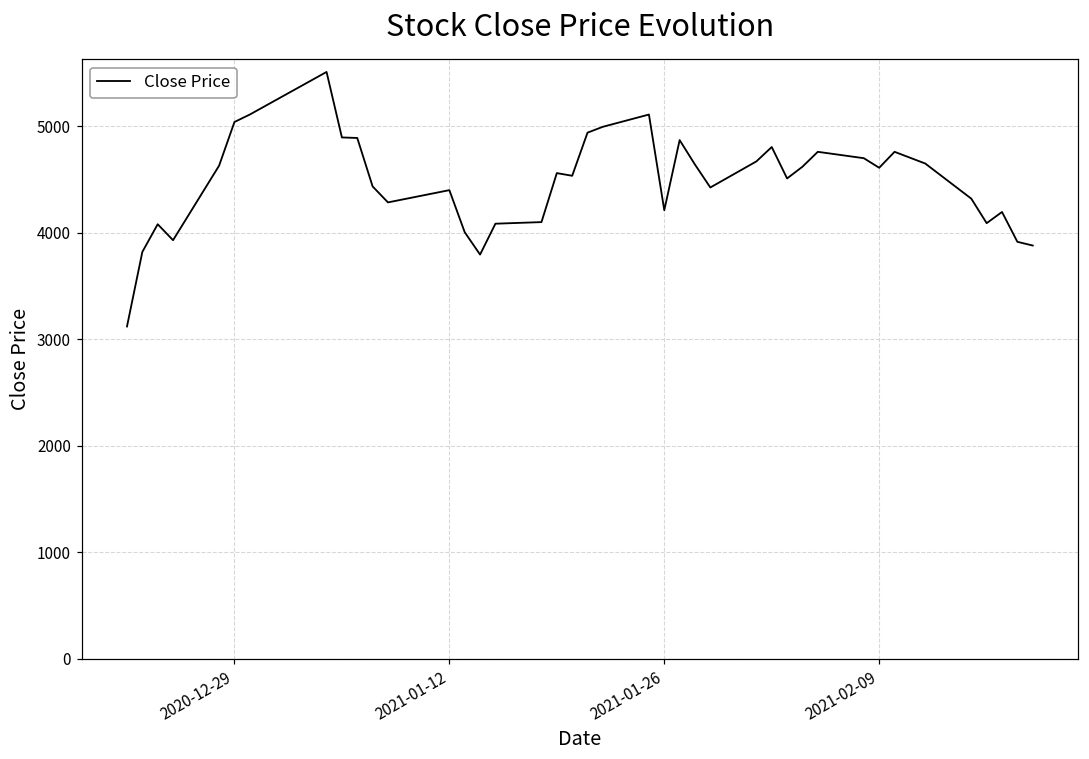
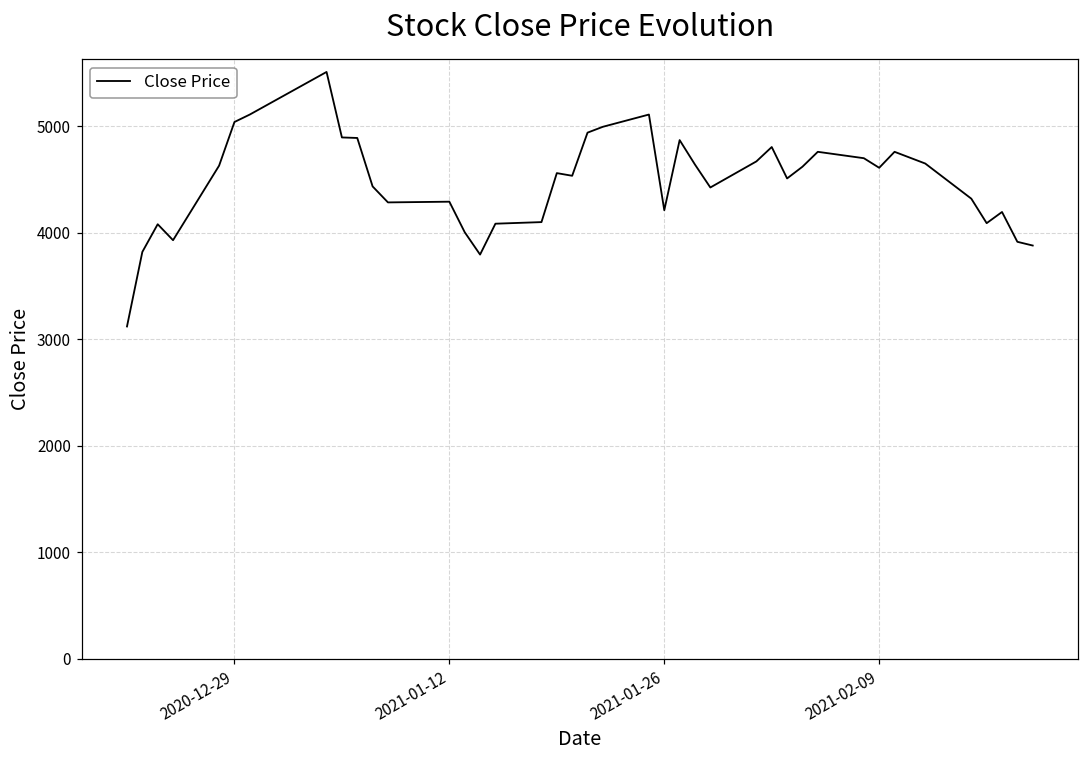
2021-01-12: 4400 -> 4300
